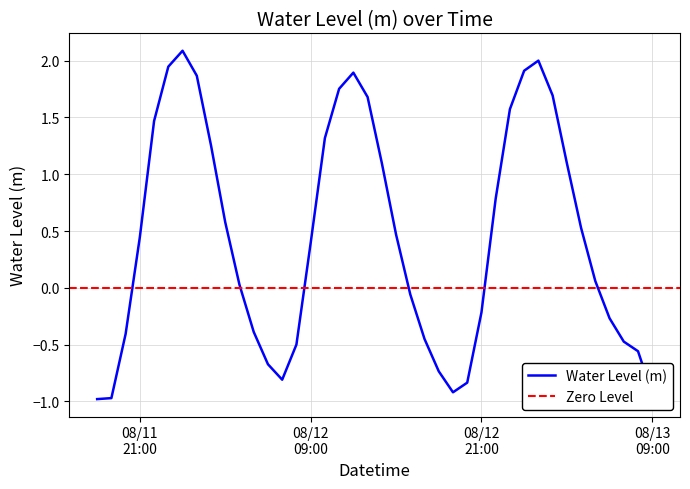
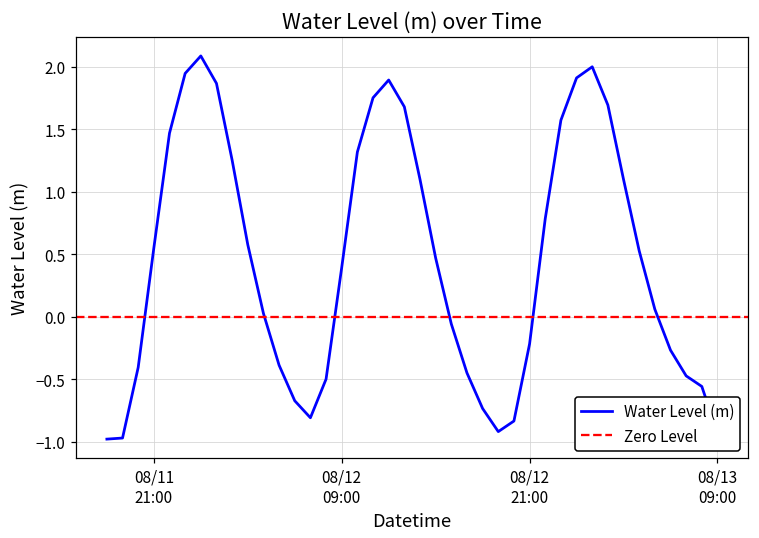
08/11 21:00: 0.45 -> 0.55
